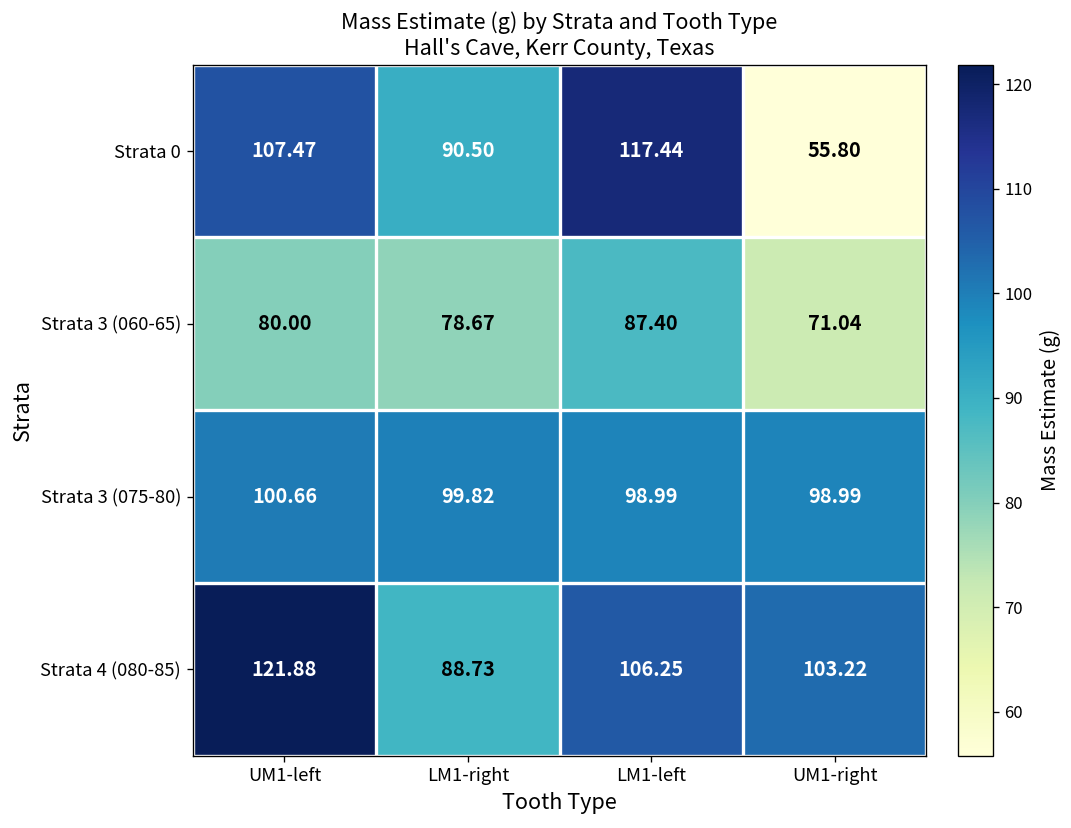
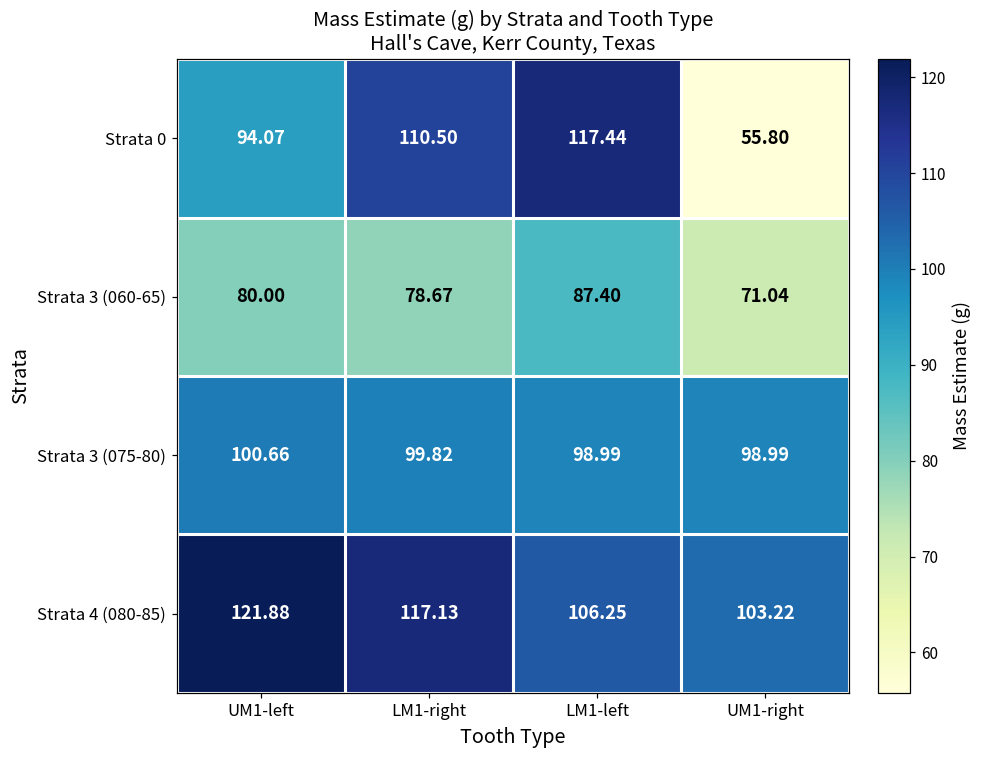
Strata 0, UM1-left: 107.47 -> 94.07
Strata 0, LM1-right: 90.50 -> 110.50
Strata 4 (080-85), LM1-right: 88.73 -> 117.13
